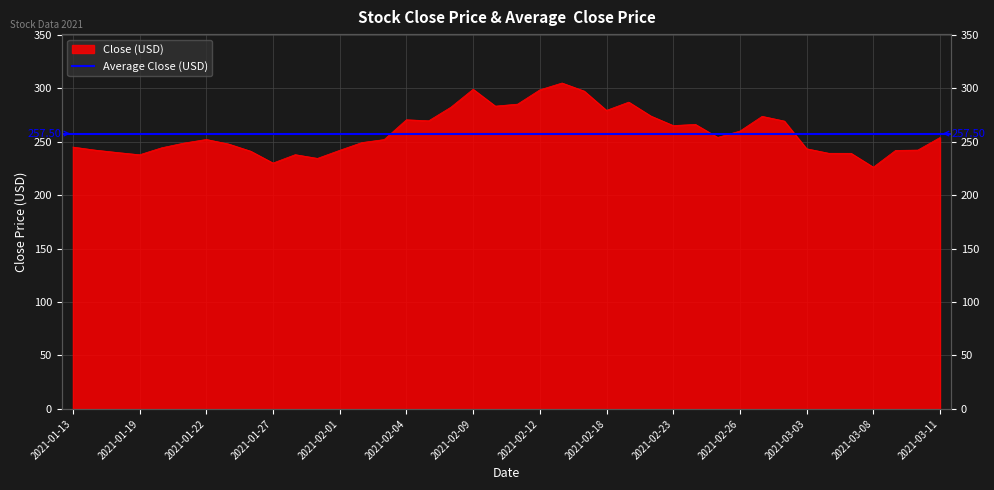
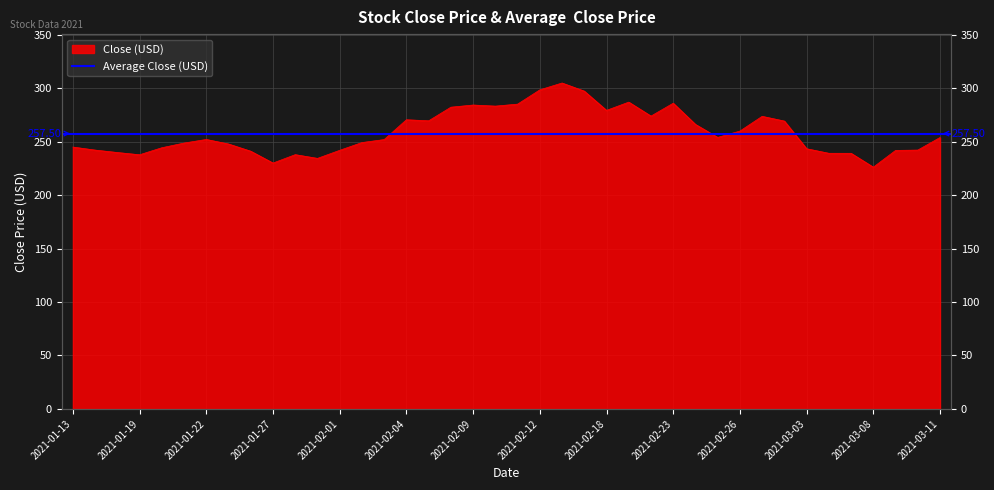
2021-02-09: 299 -> 284
2021-02-23: 265 -> 286
